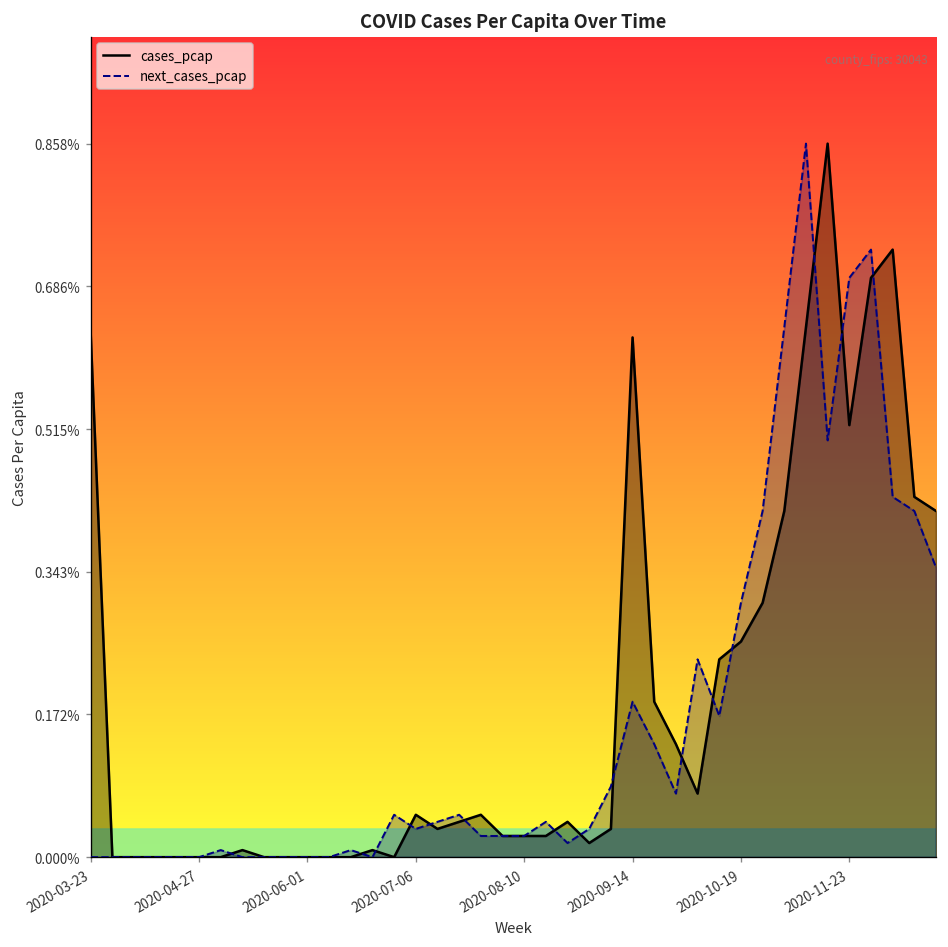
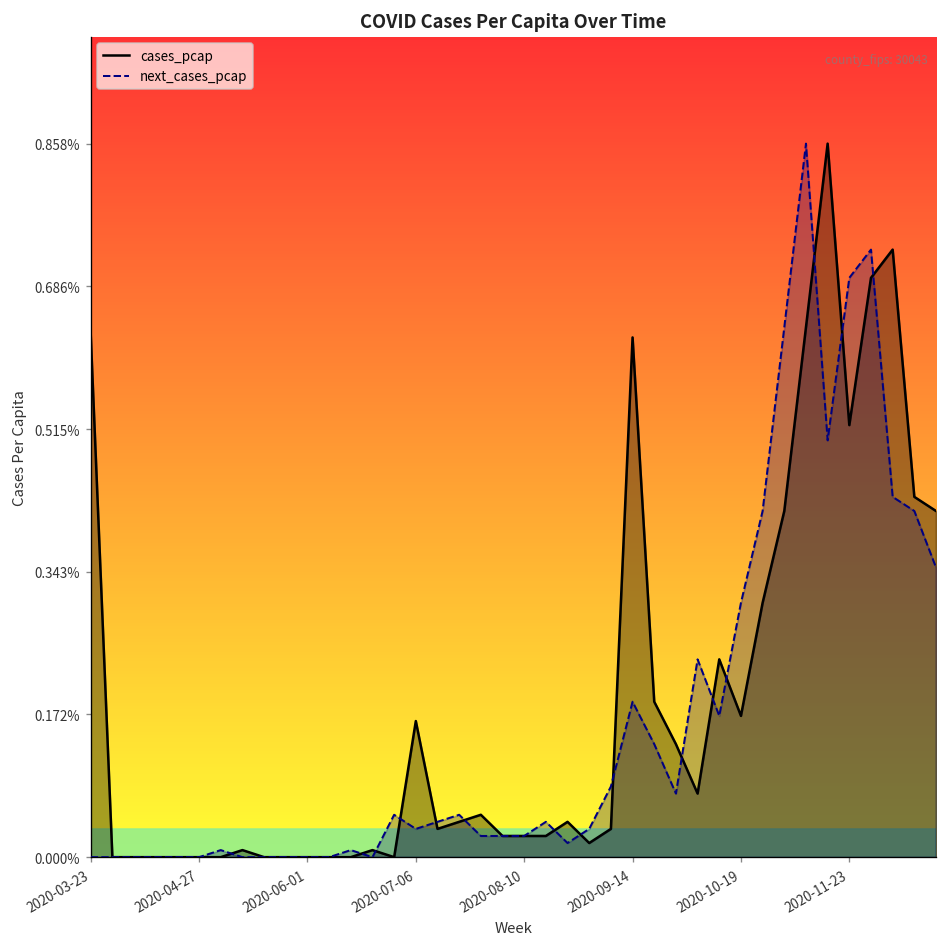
cases_pcap, 2020-07-06: 0.05% -> 0.16%
cases_pcap, 2020-10-19: 0.26% -> 0.17%
